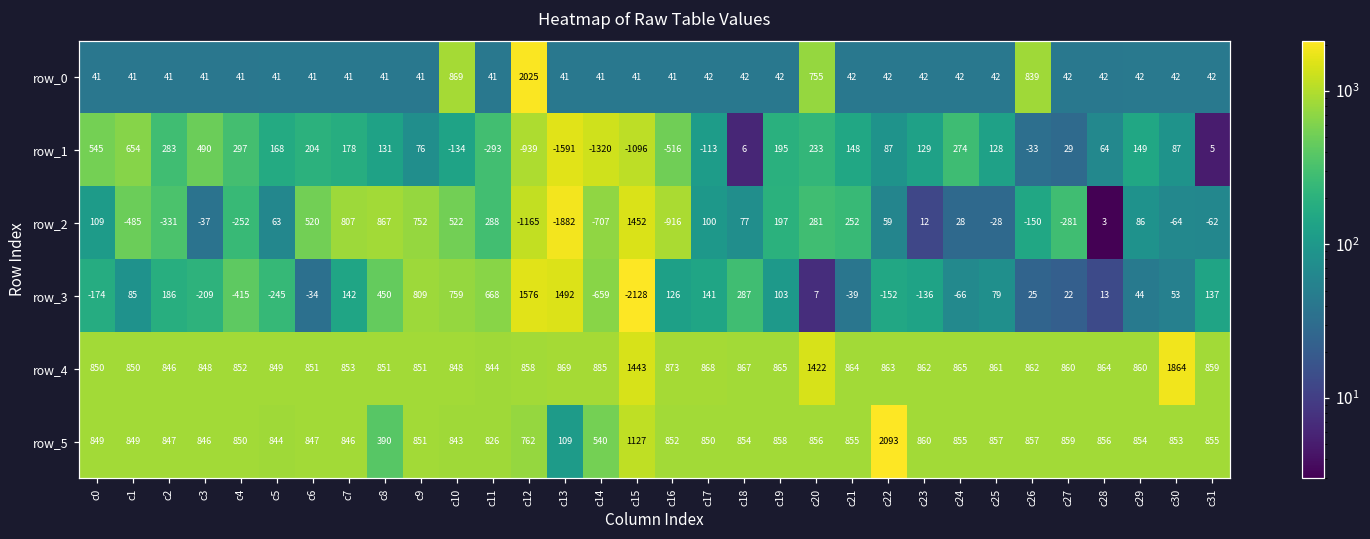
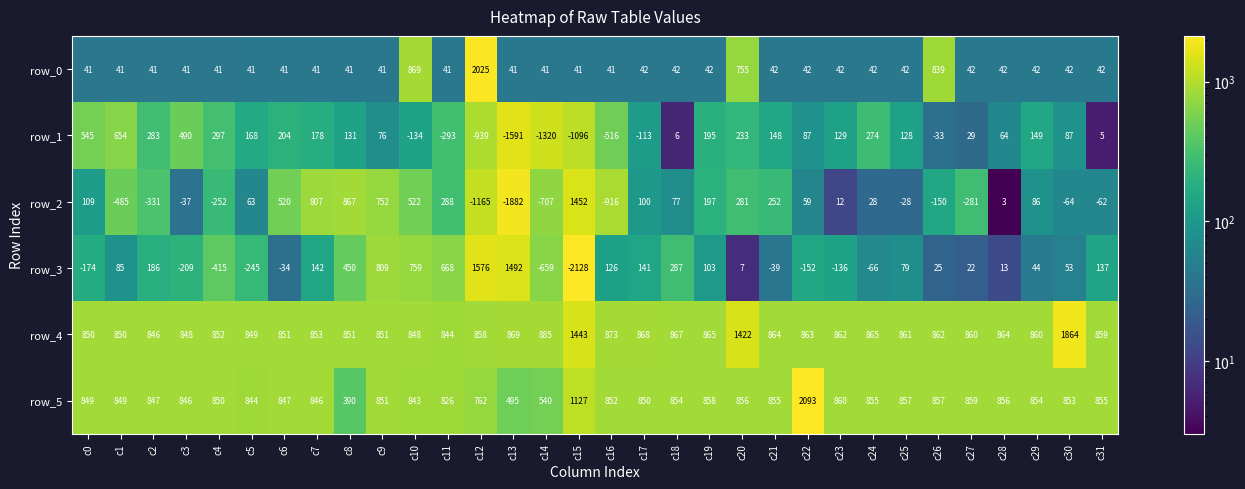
row_5, c13: 109 -> 495
